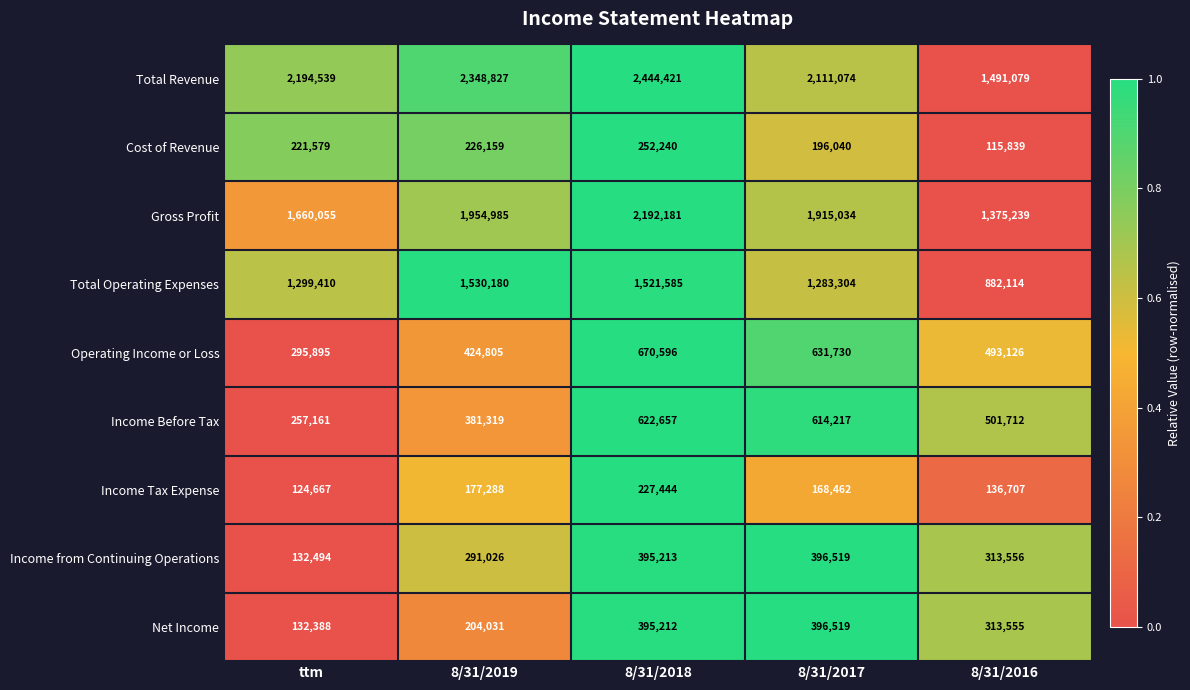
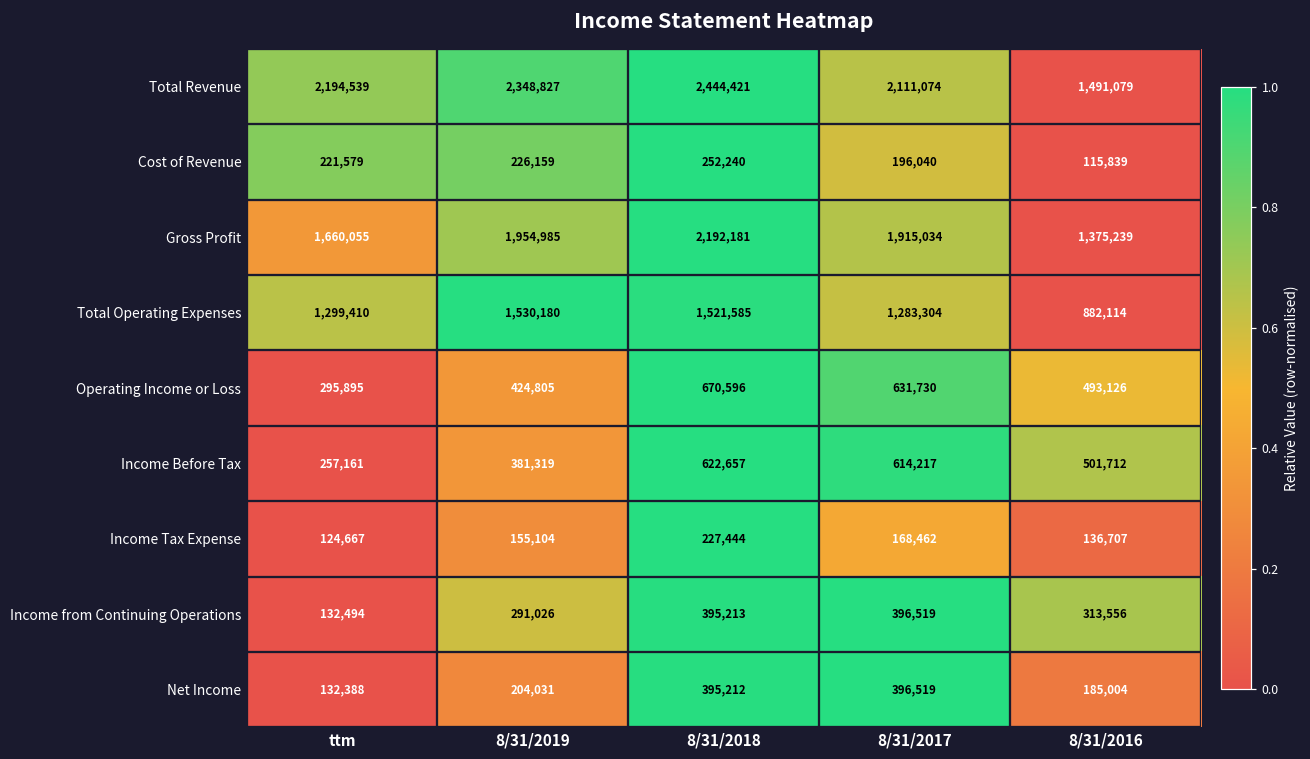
Income Tax Expense, 8/31/2019: 177,288 -> 155,104
Net Income, 8/31/2016: 313,555 -> 185,004
